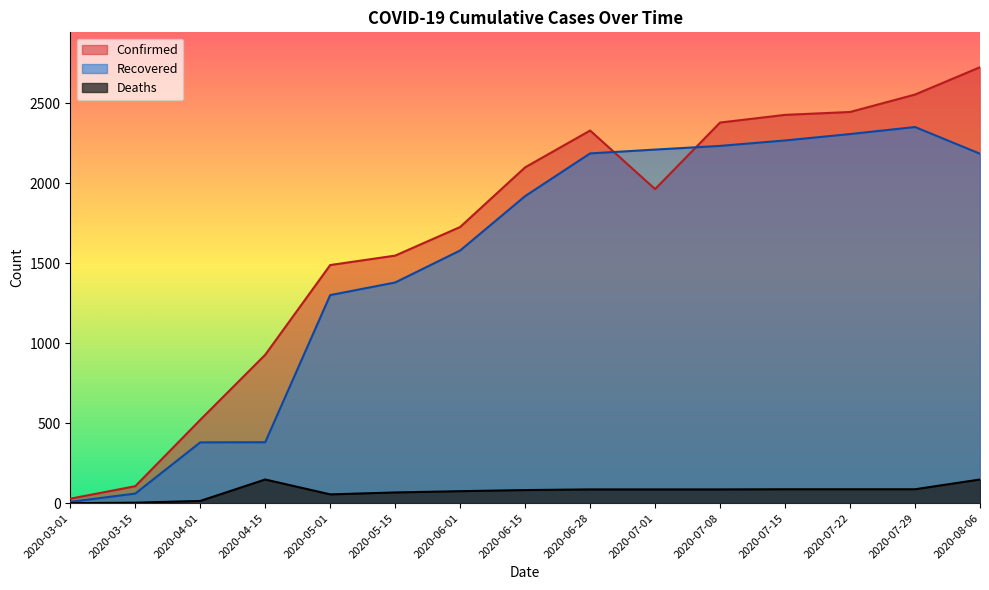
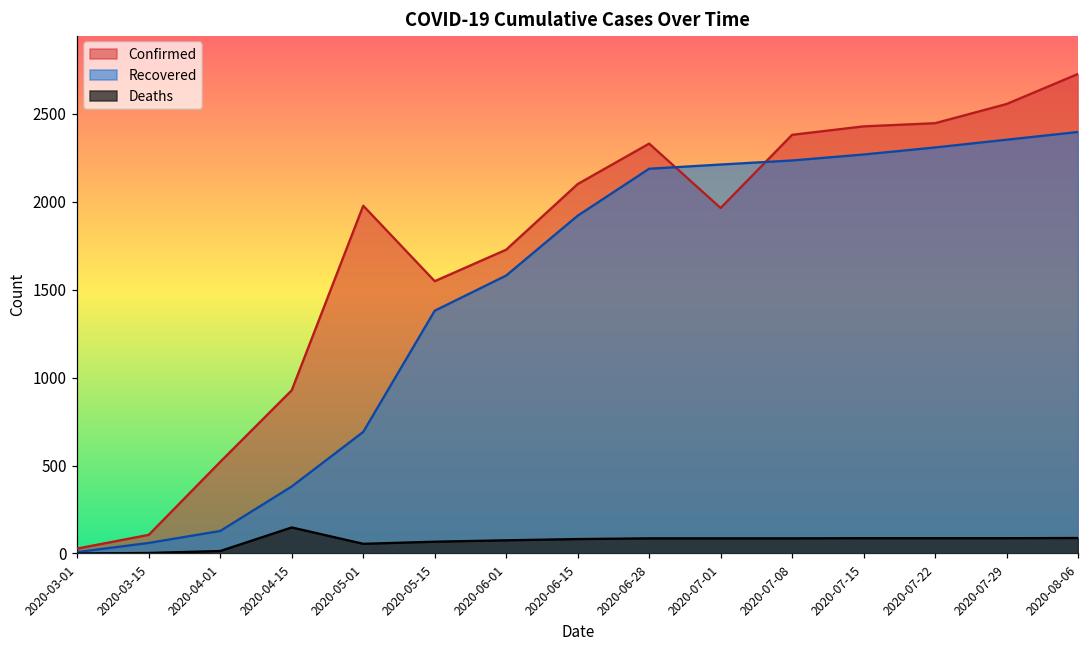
Recovered, 2020-04-01: 380 -> 130
Confirmed, 2020-05-01: 1490 -> 1980
Recovered, 2020-05-01: 1300 -> 690
Recovered, 2020-08-06: 2190 -> 2400
Deaths, 2020-08-06: 150 -> 90
